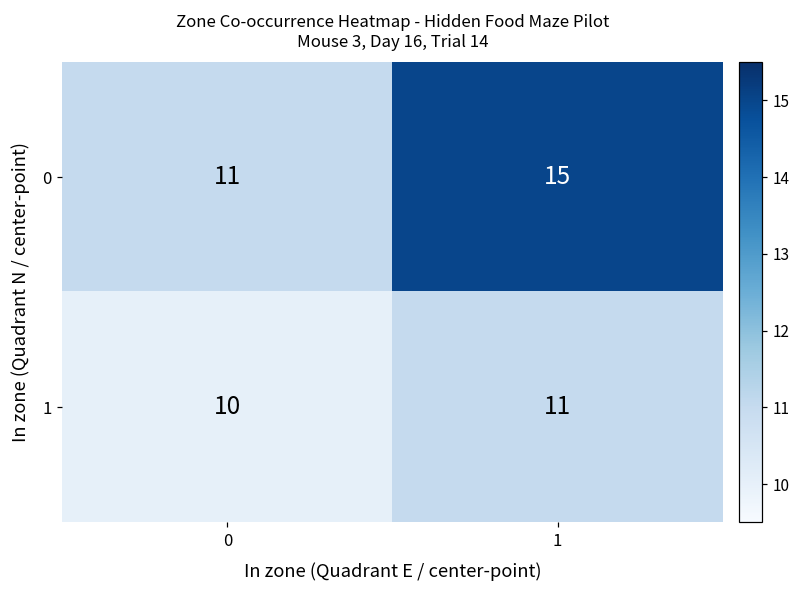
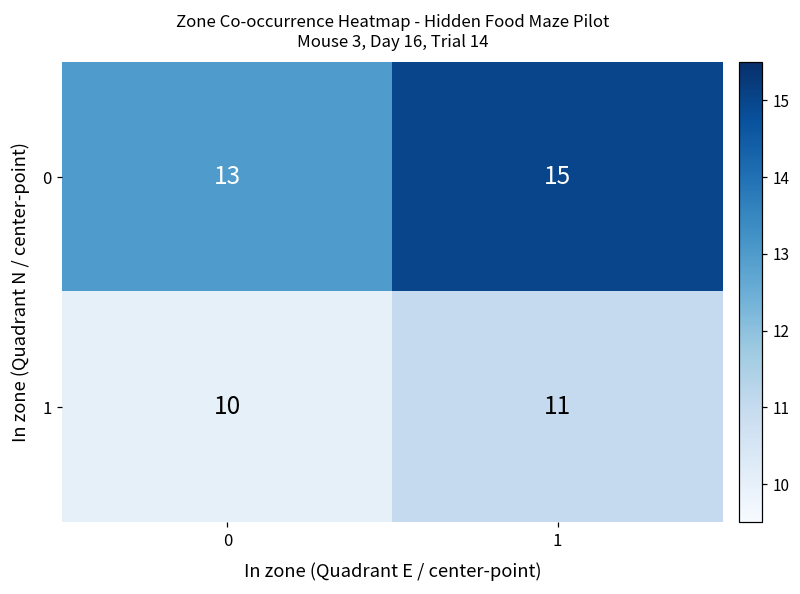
0, 0: 11 -> 13
